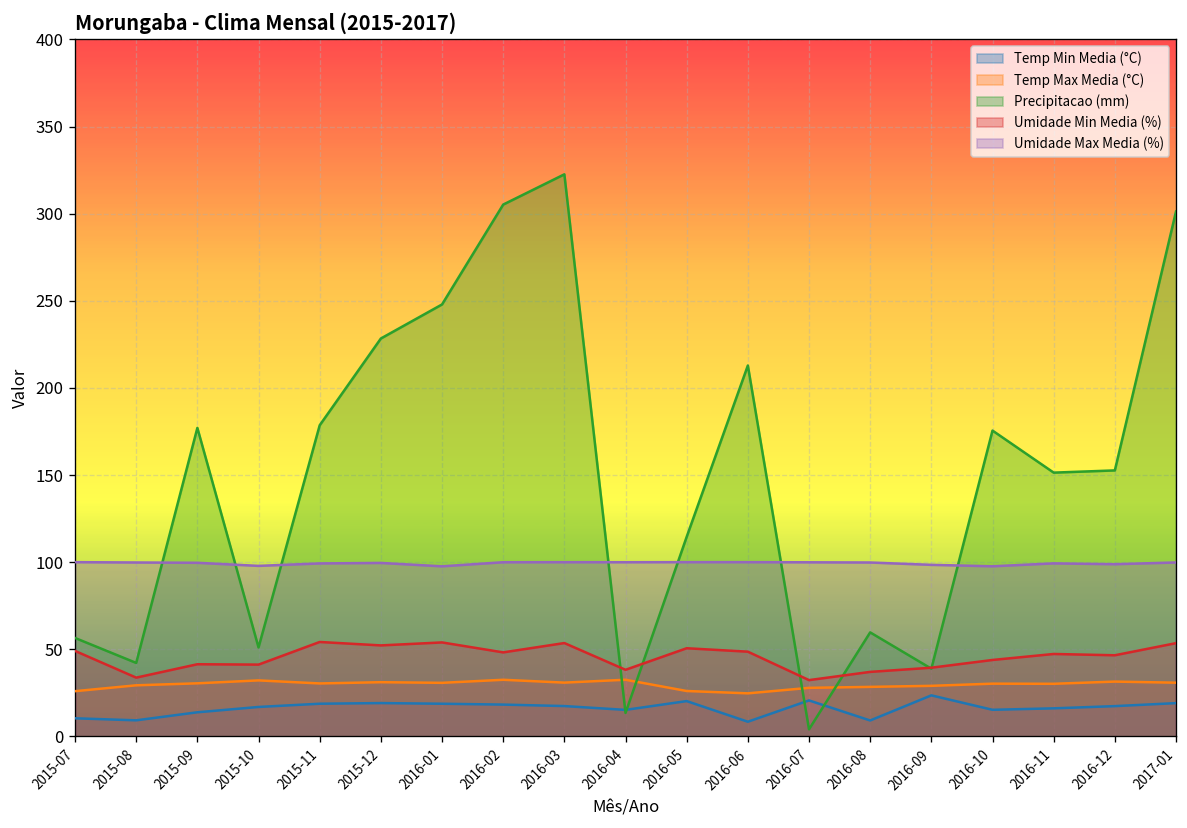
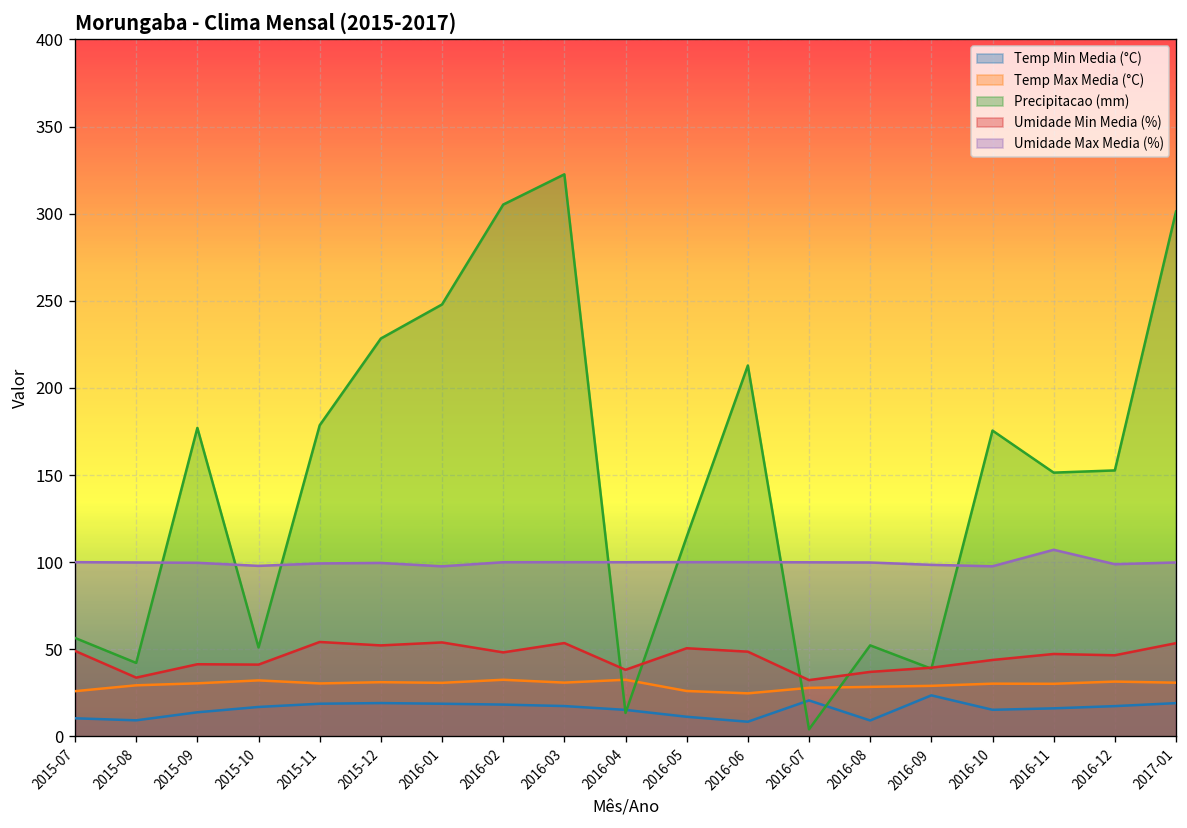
Temp Min Media (°C), 2016-05: 20 -> 11
Precipitacao (mm), 2016-08: 60 -> 52
Umidade Max Media (%), 2016-11: 99 -> 107
